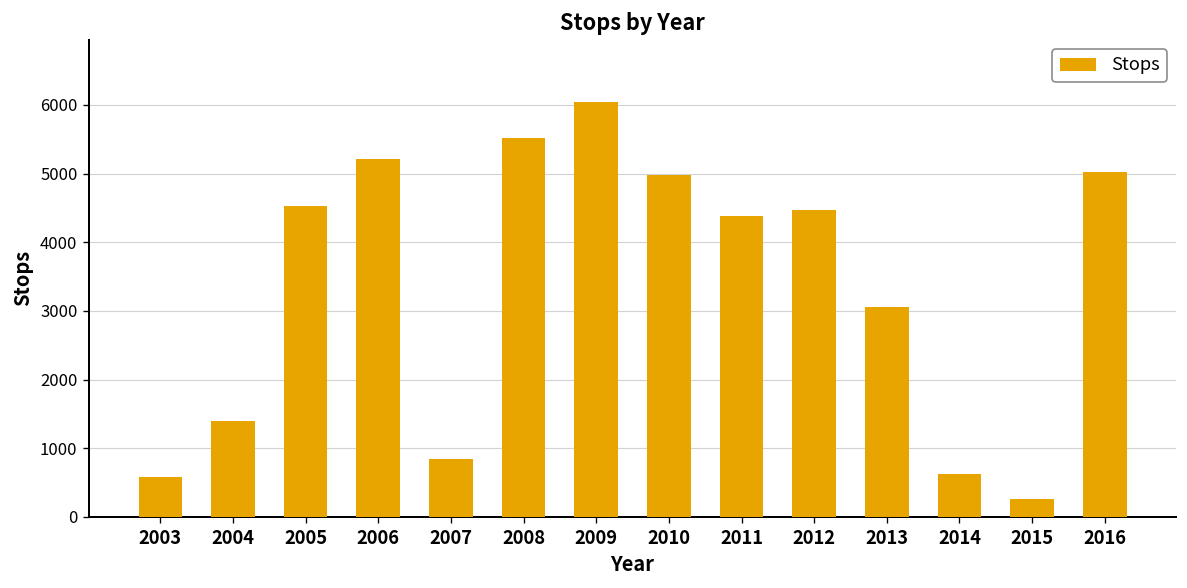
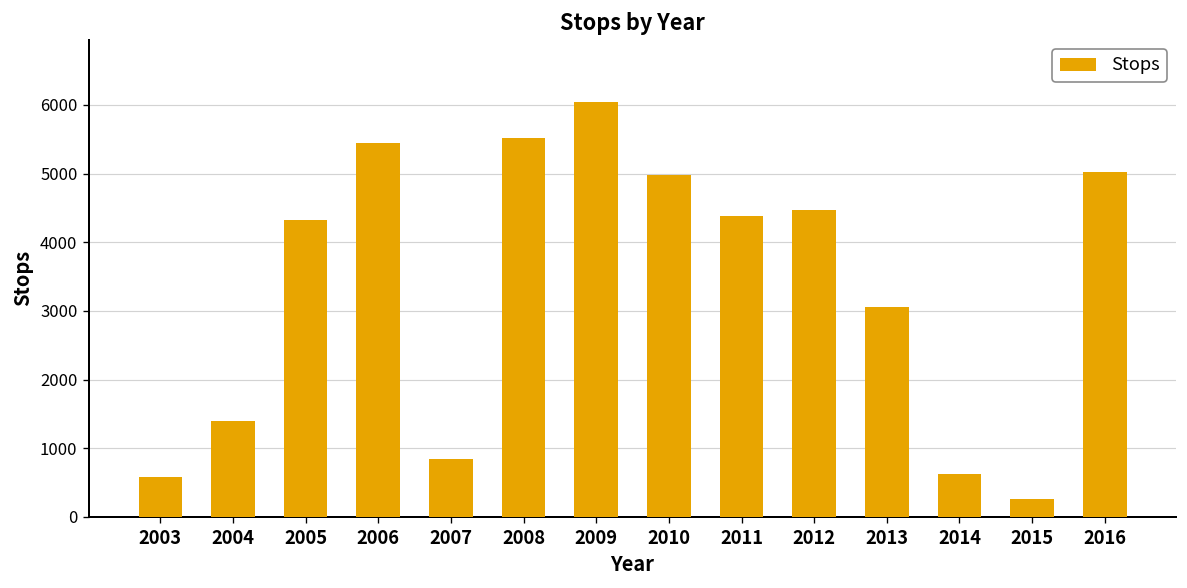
2005: 4500 -> 4300
2006: 5200 -> 5400
